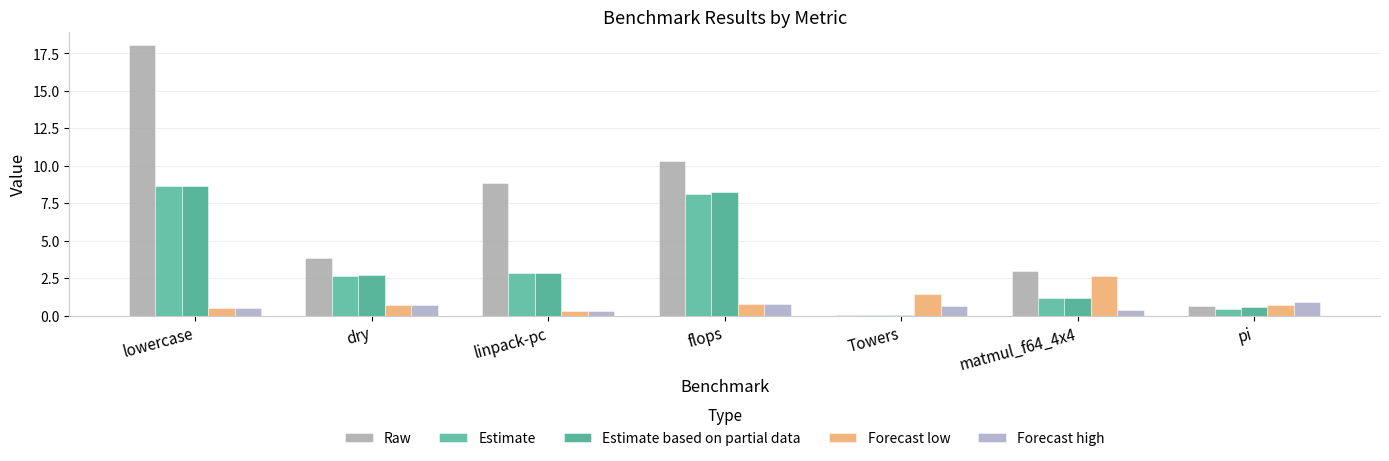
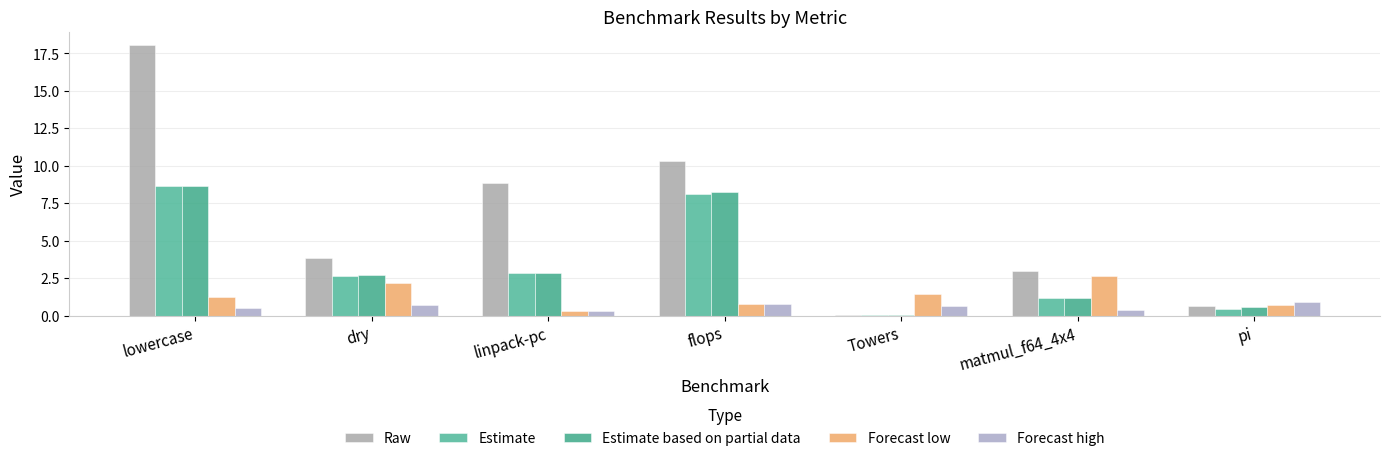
Forecast low, lowercase: 0.5 -> 1.3
Forecast low, dry: 0.7 -> 2.2
